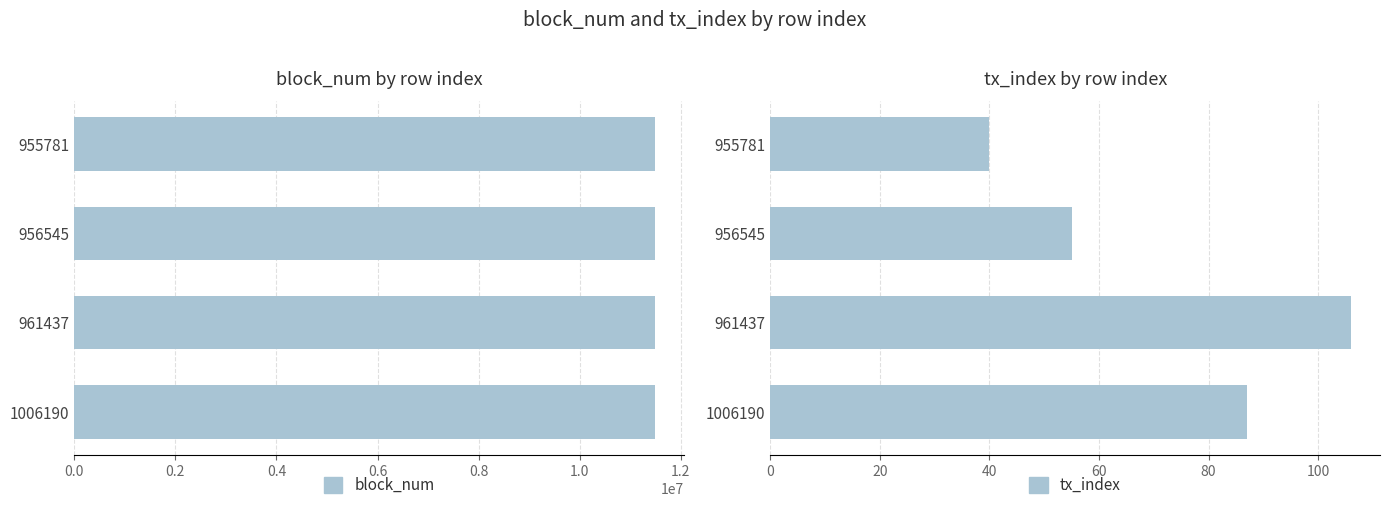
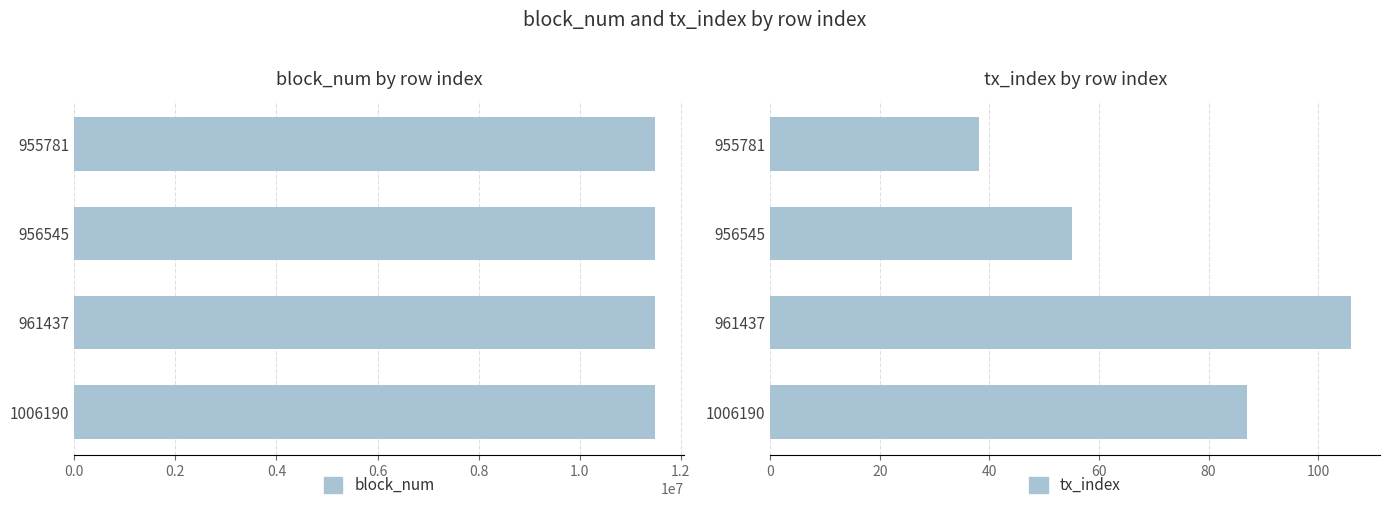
tx_index by row index, 955781: 40 -> 38
